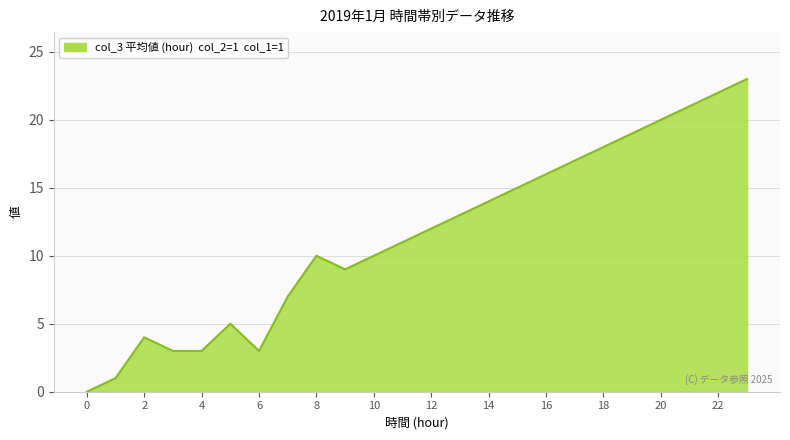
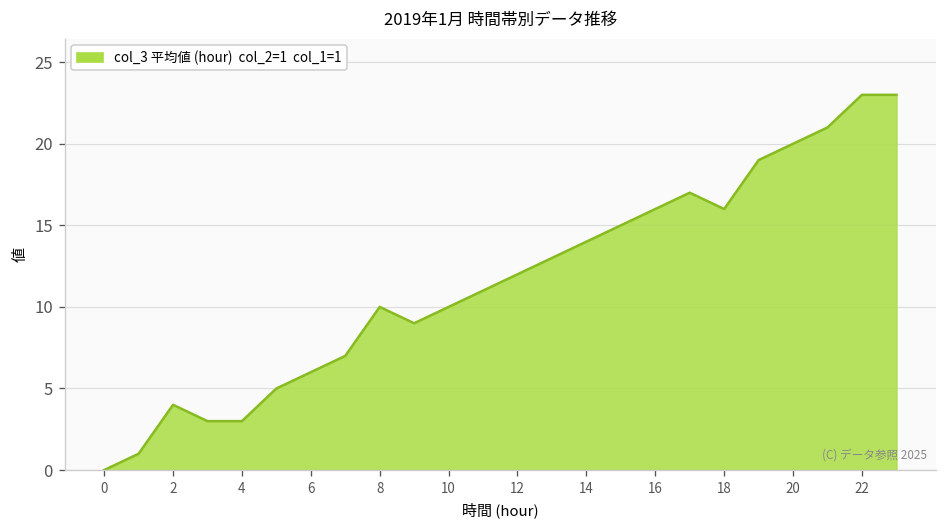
6: 3 -> 6
18: 18 -> 16
22: 22 -> 23
